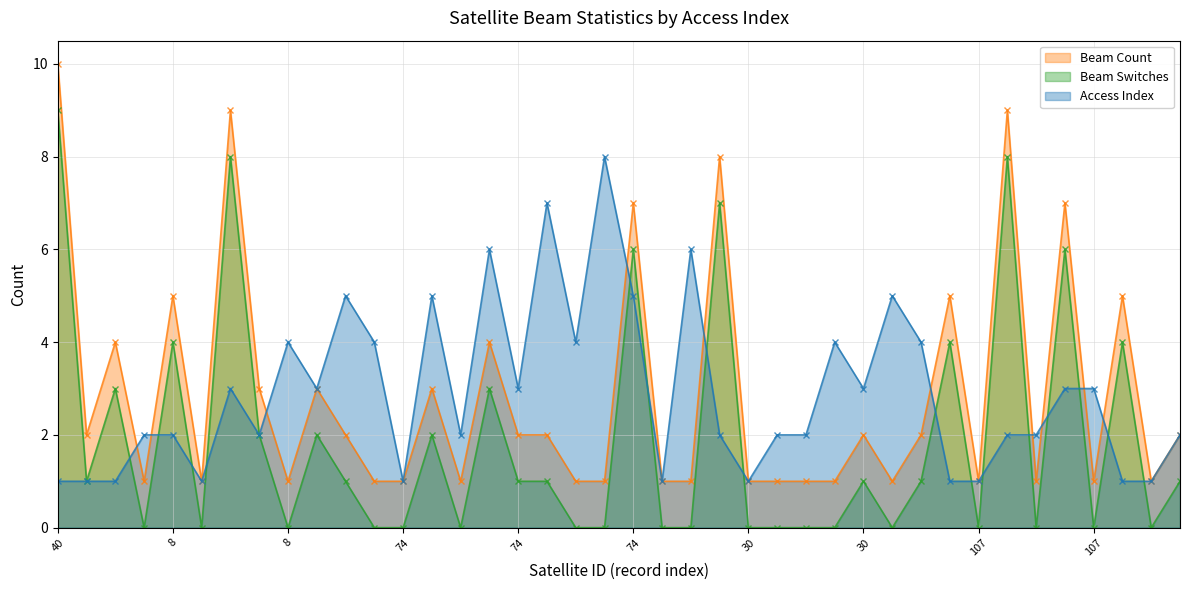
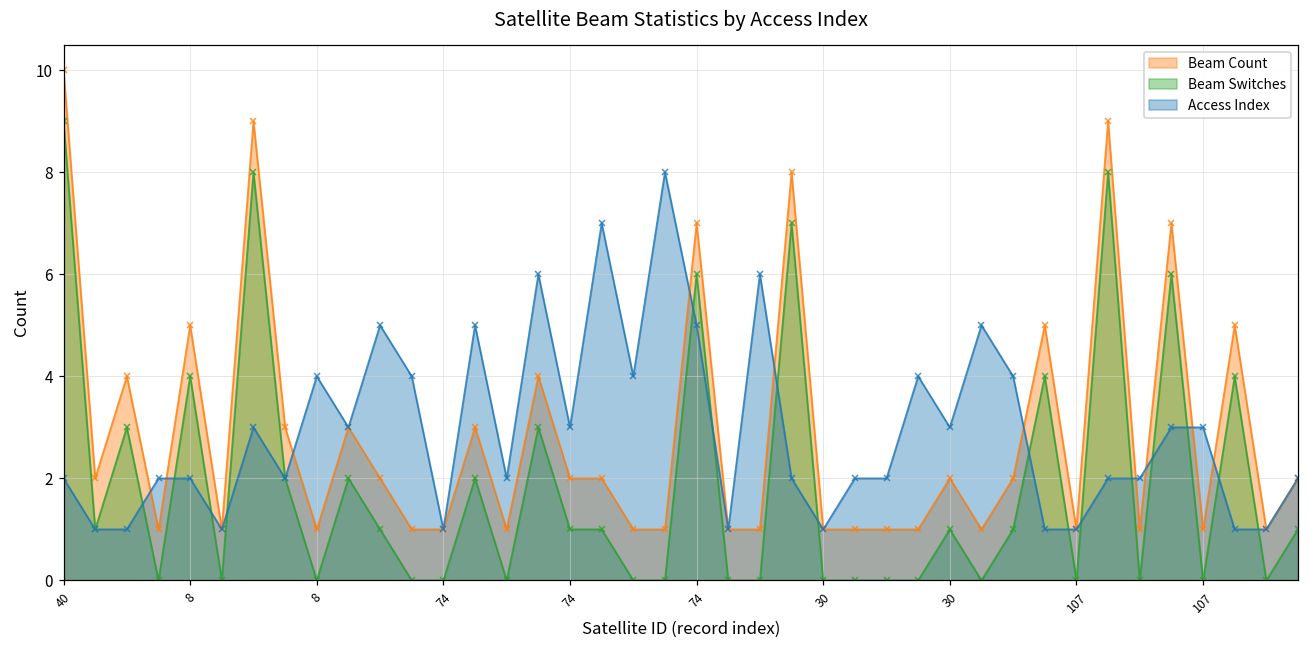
Access Index, 40: 1 -> 2
